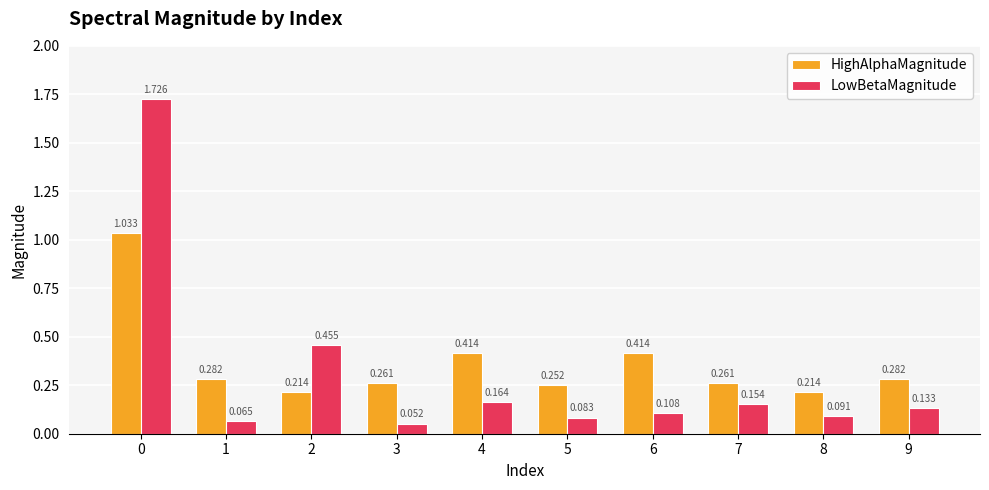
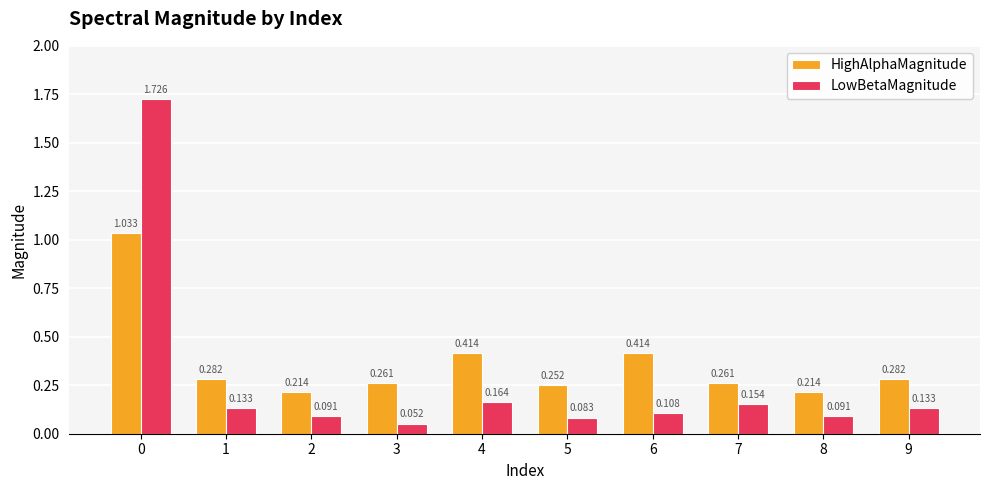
LowBetaMagnitude, 1: 0.065 -> 0.133
LowBetaMagnitude, 2: 0.455 -> 0.091
